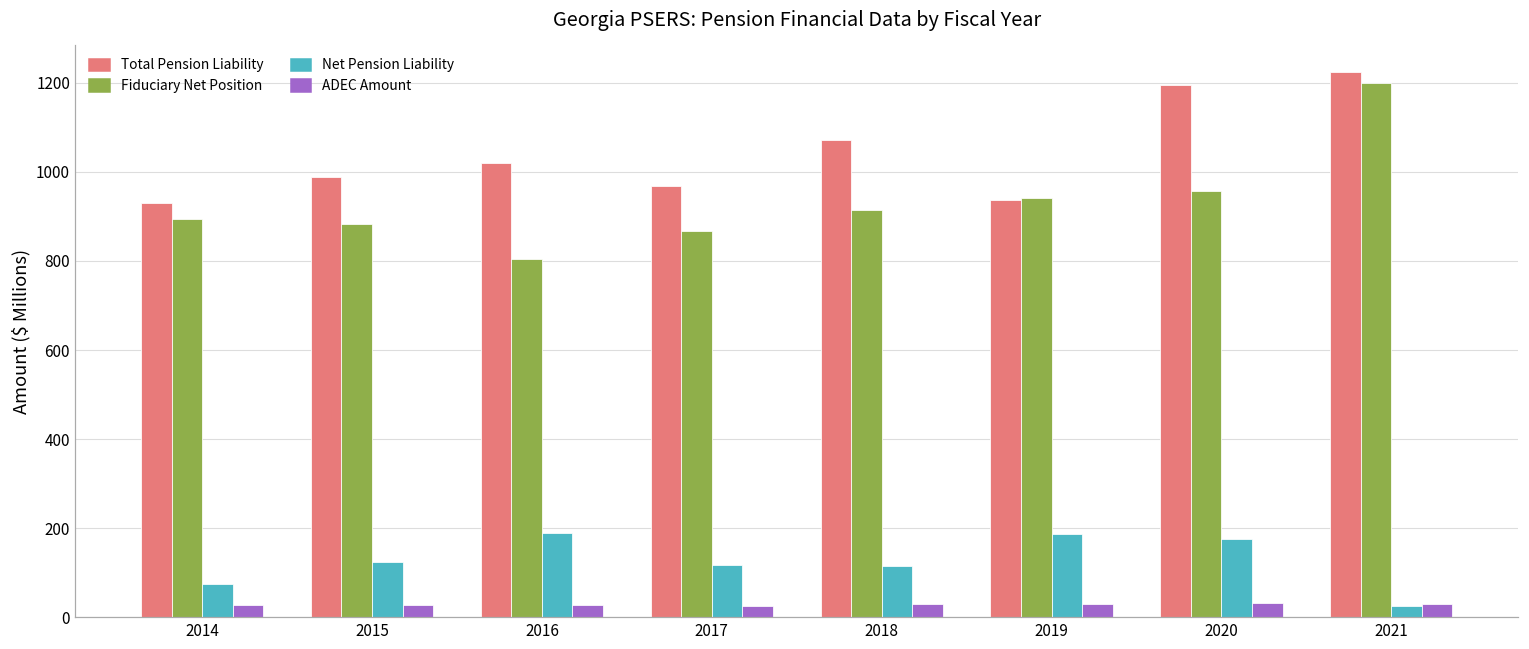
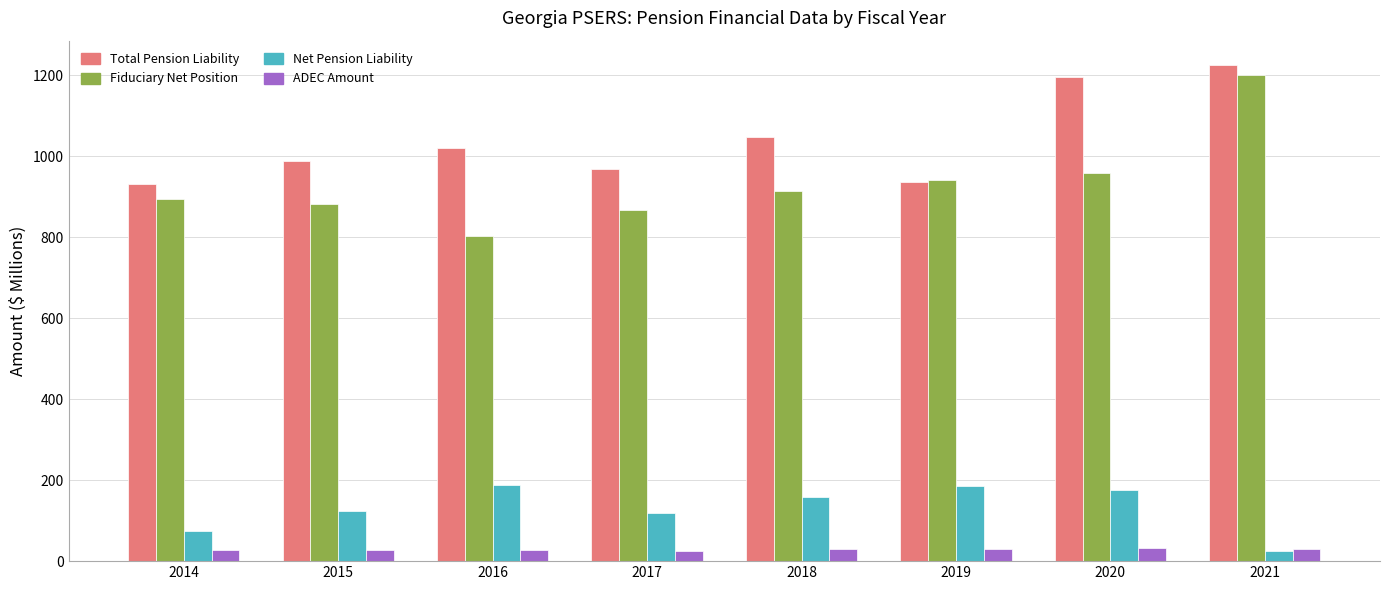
Total Pension Liability, 2018: 1070 -> 1050
Net Pension Liability, 2018: 110 -> 160
